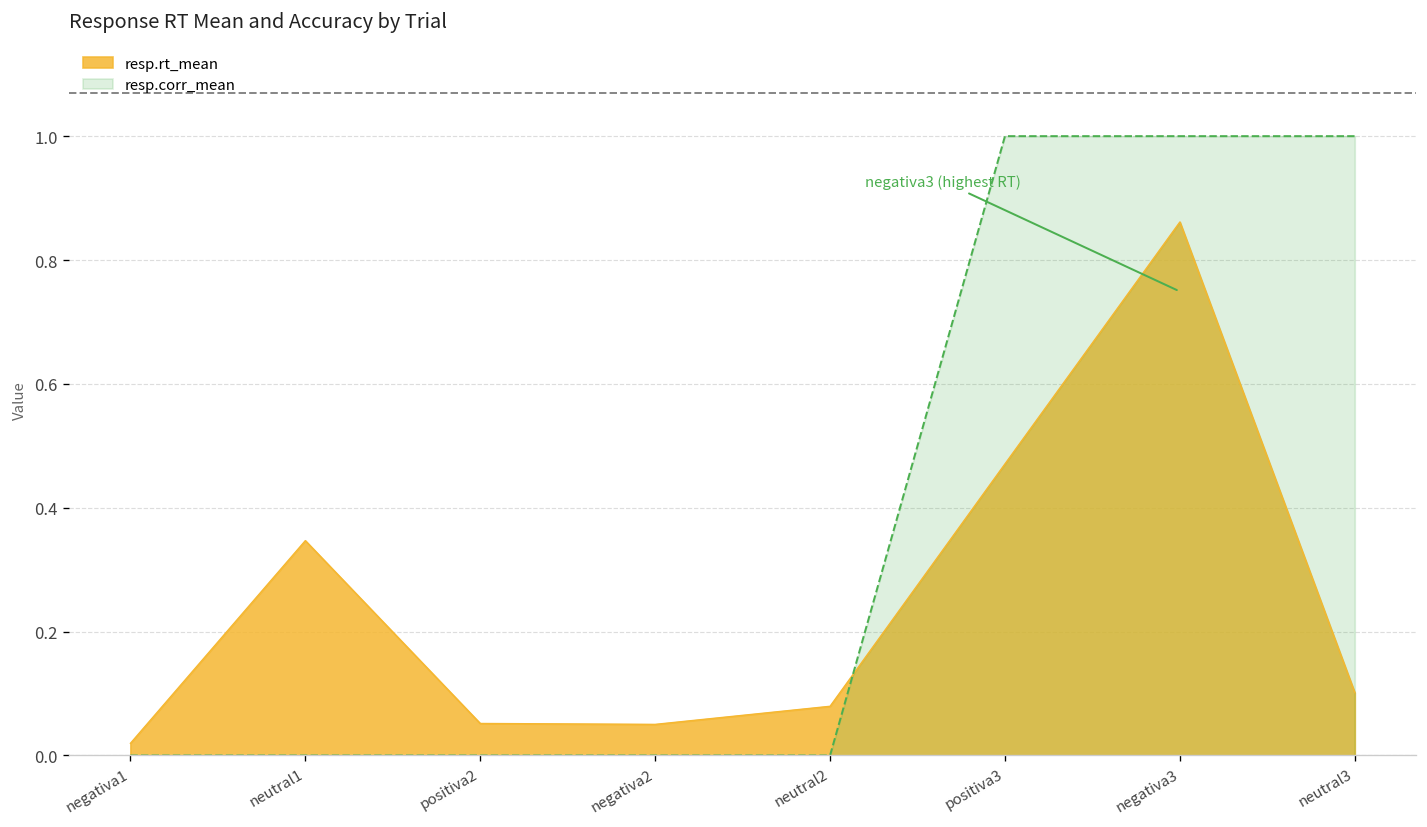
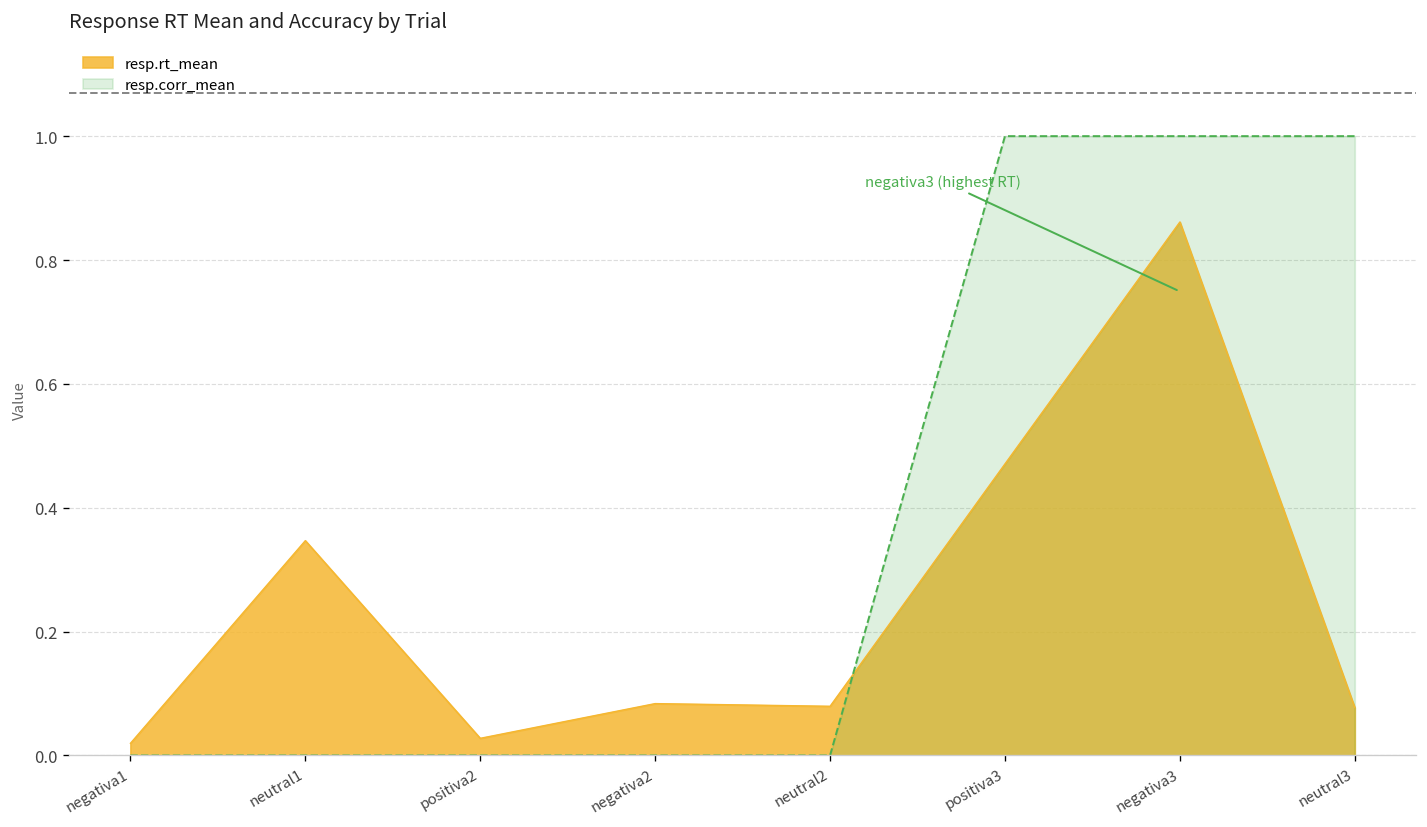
resp.rt_mean, positiva2: 0.05 -> 0.03
resp.rt_mean, negativa2: 0.05 -> 0.08
resp.rt_mean, neutral3: 0.10 -> 0.08
